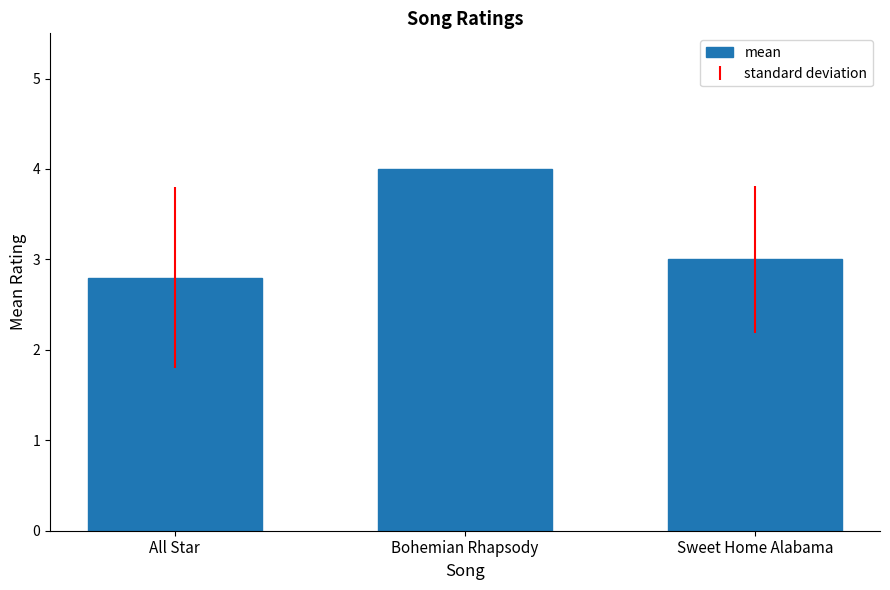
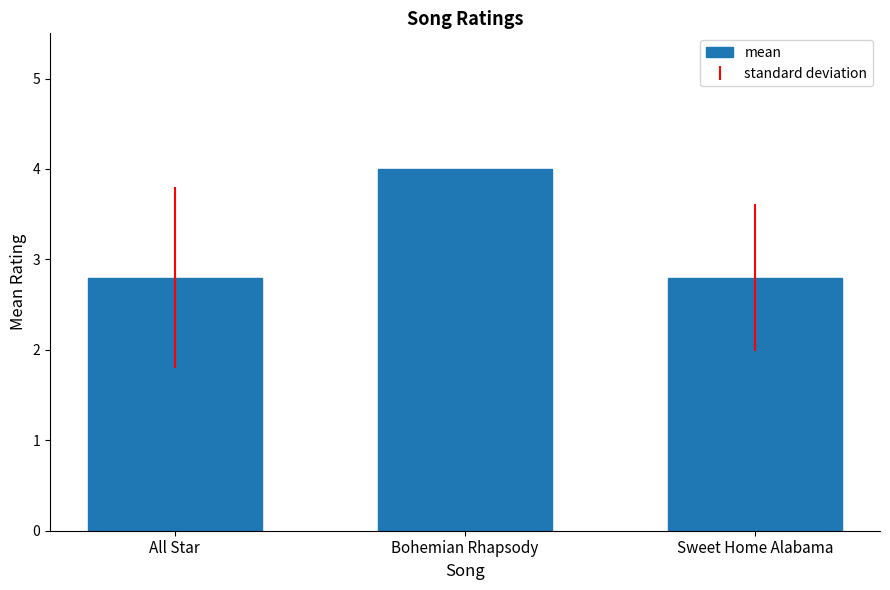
Sweet Home Alabama: 3.0 -> 2.8
